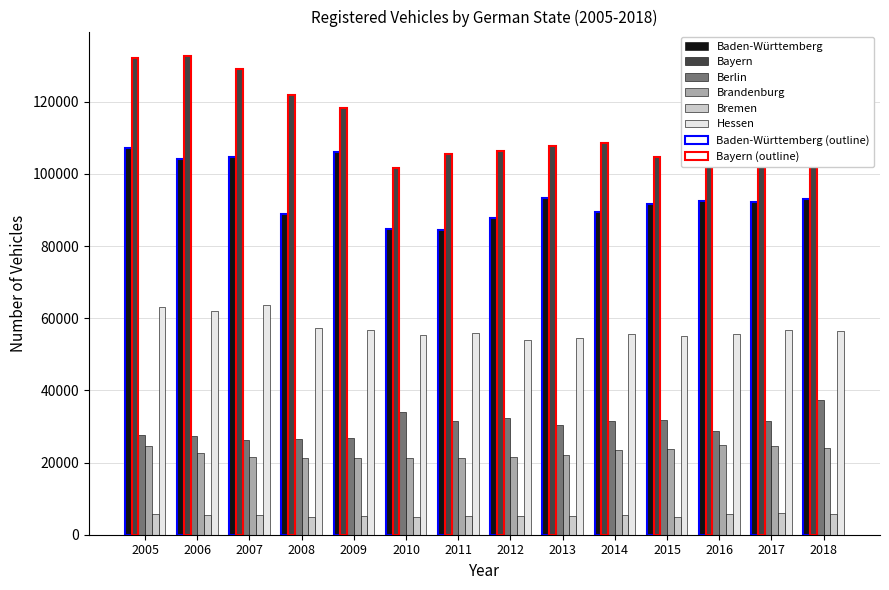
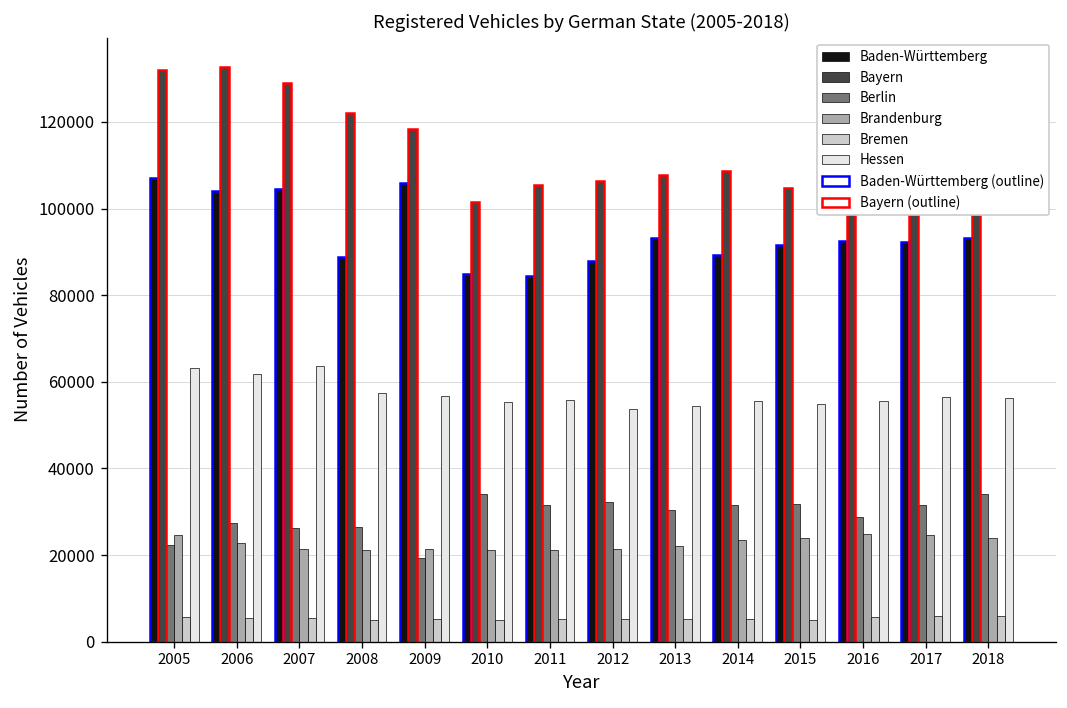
Berlin, 2005: 28000 -> 22000
Berlin, 2009: 27000 -> 19000
Berlin, 2018: 37000 -> 34000
